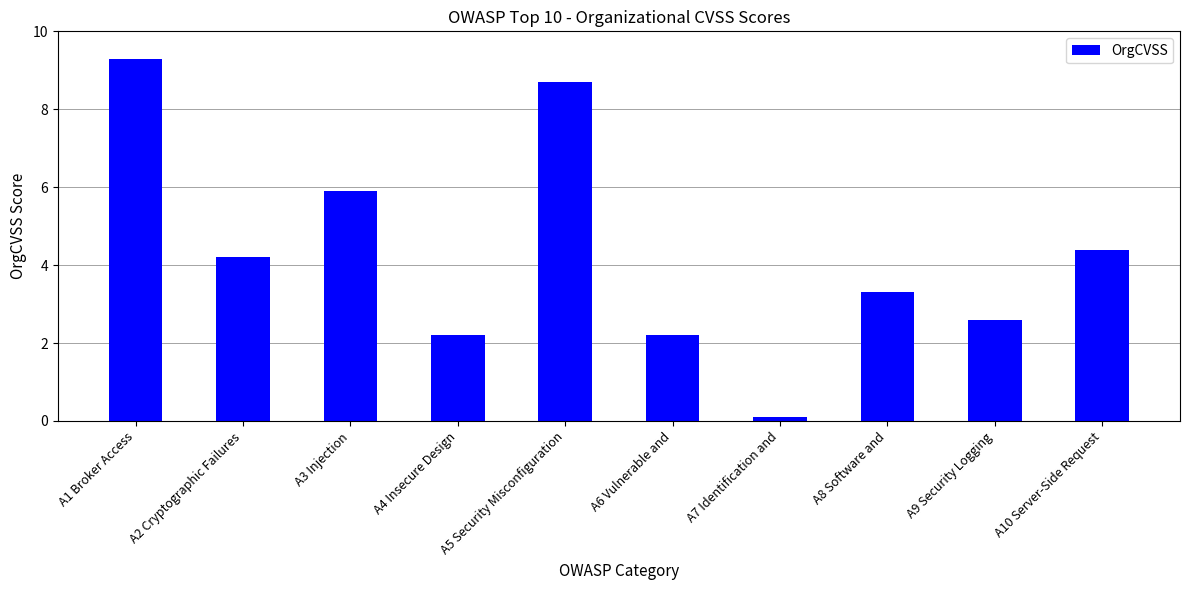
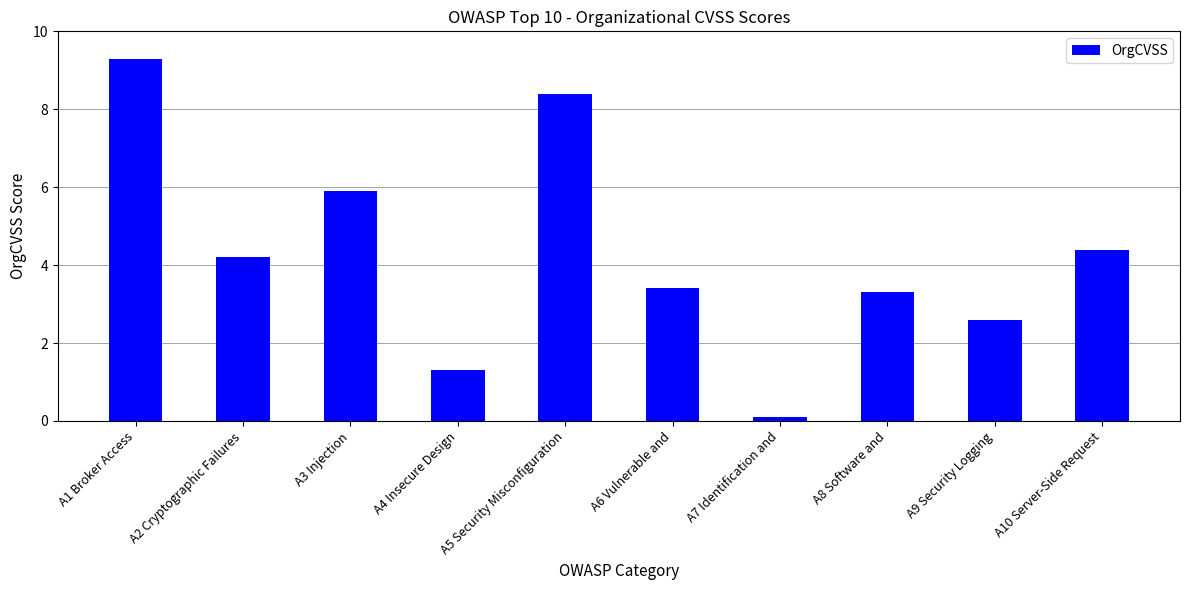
A4 Insecure Design: 2.2 -> 1.3
A5 Security Misconfiguration: 8.7 -> 8.4
A6 Vulnerable and: 2.2 -> 3.4
